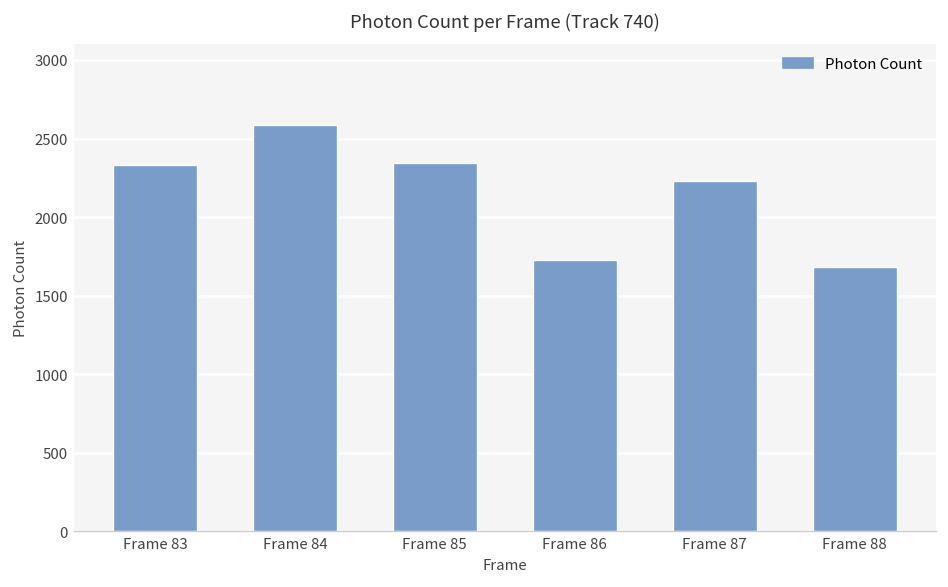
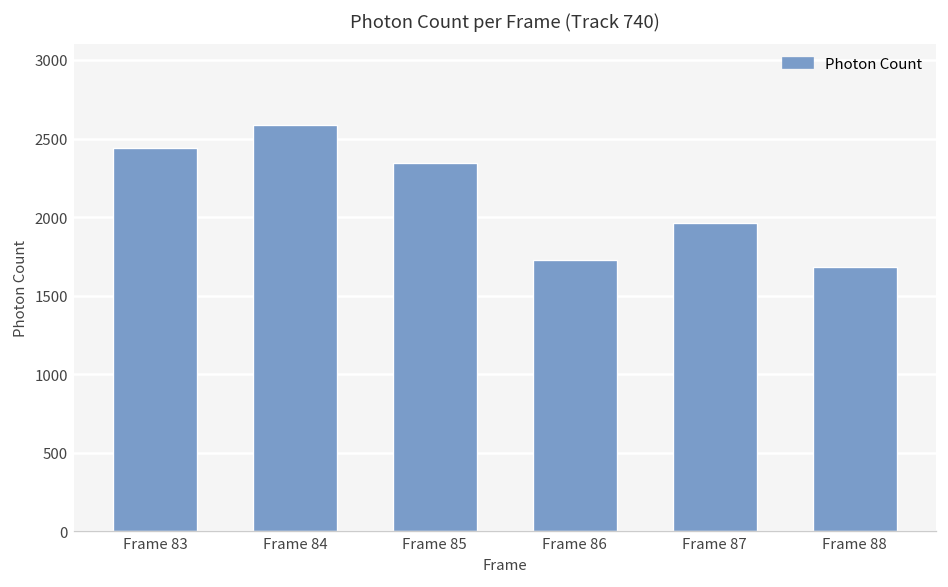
Frame 83: 2330 -> 2440
Frame 87: 2230 -> 1960
